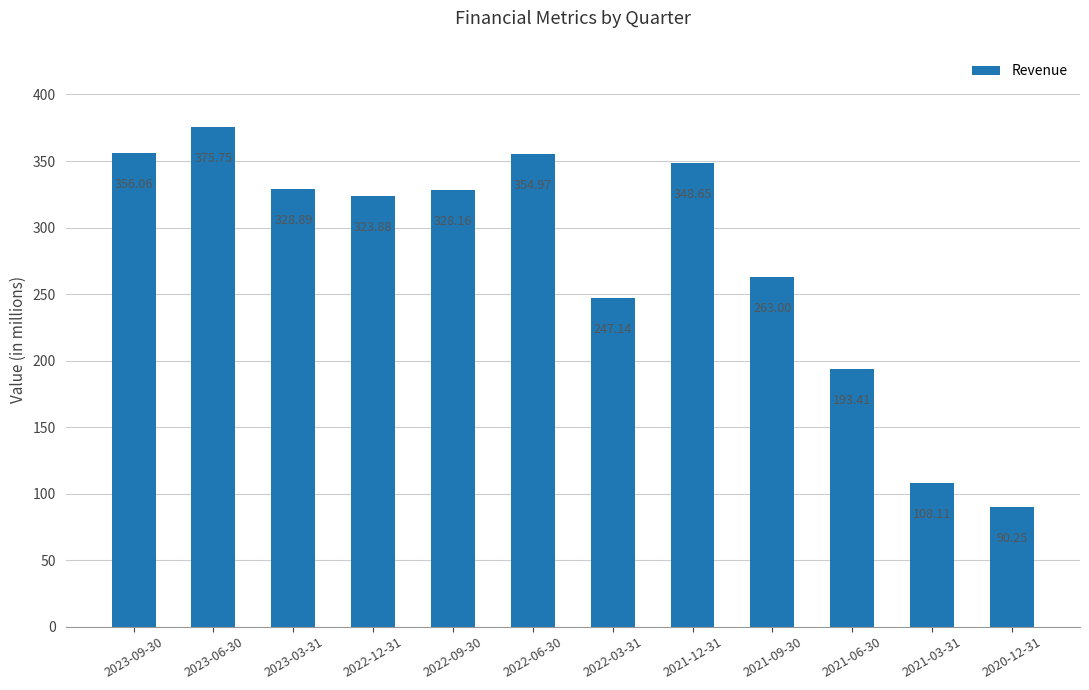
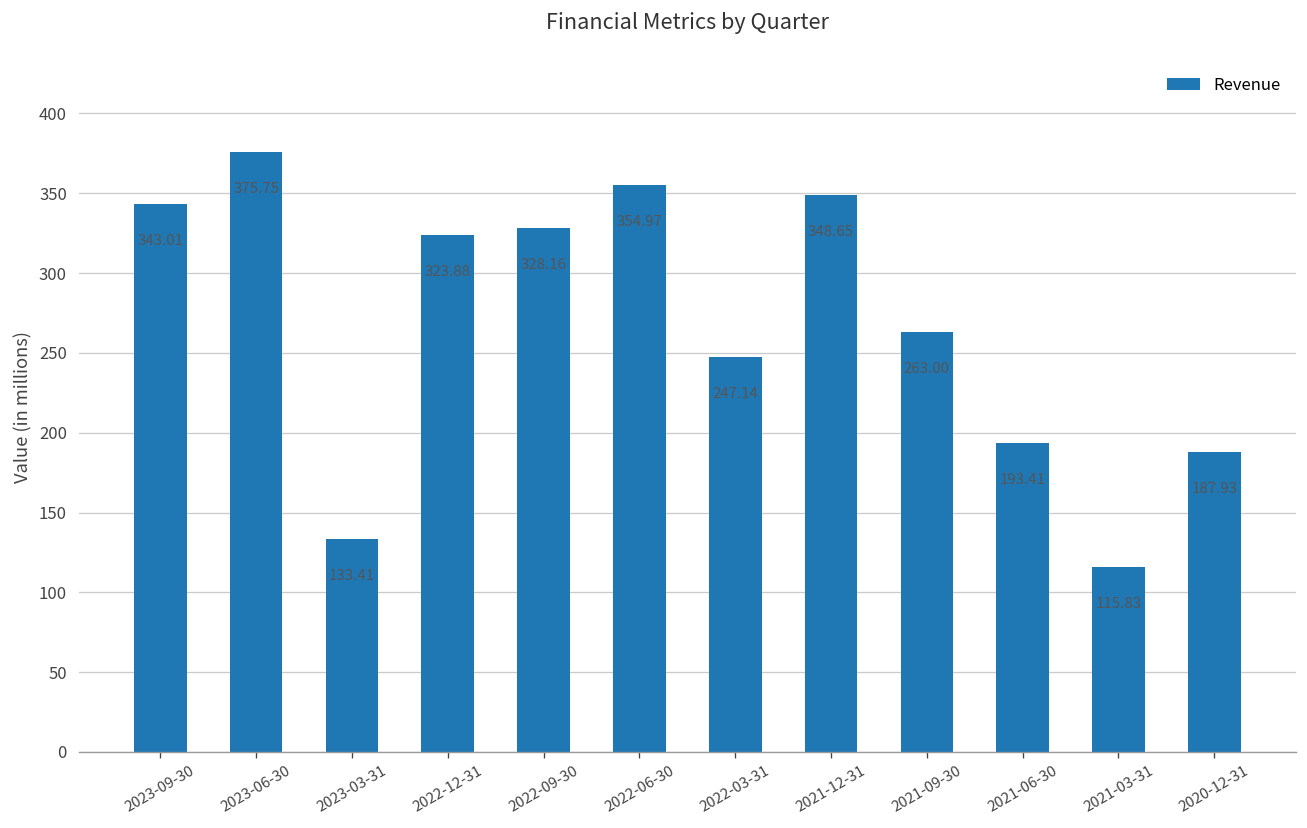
2023-09-30: 356.06 -> 343.01
2023-03-31: 328.89 -> 133.41
2021-03-31: 108.11 -> 115.83
2020-12-31: 90.25 -> 187.93
